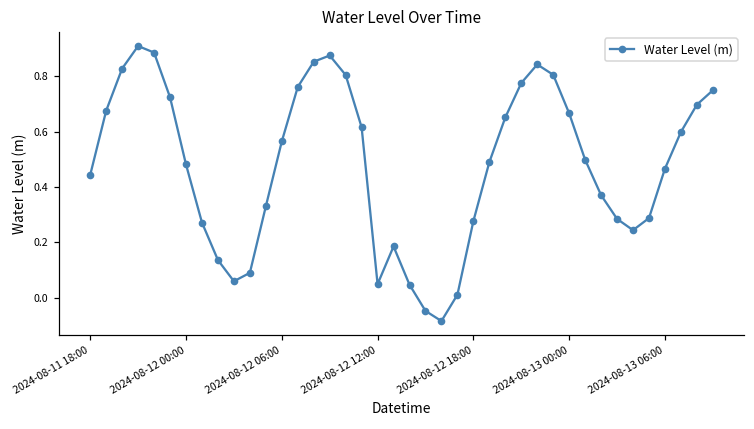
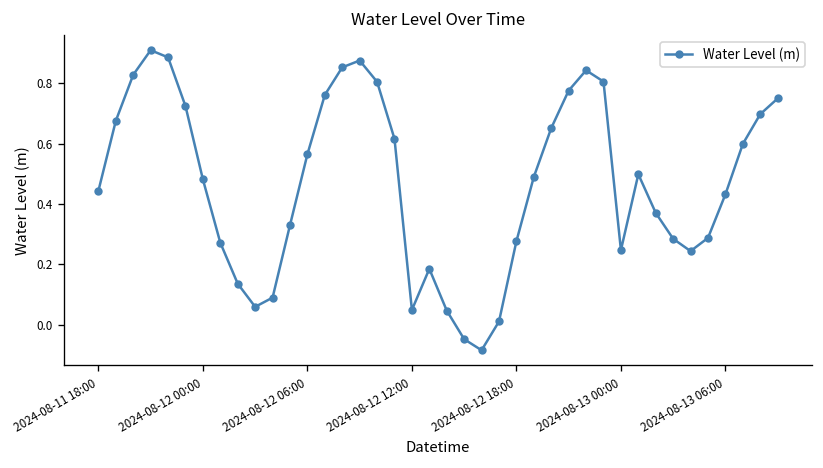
2024-08-13 00:00: 0.67 -> 0.25
2024-08-13 06:00: 0.47 -> 0.43
